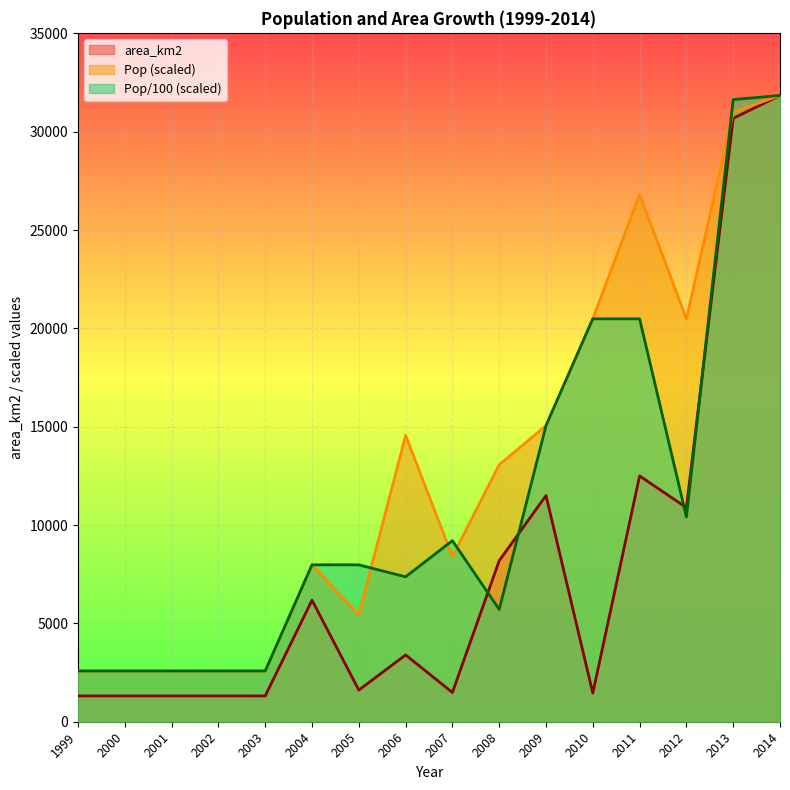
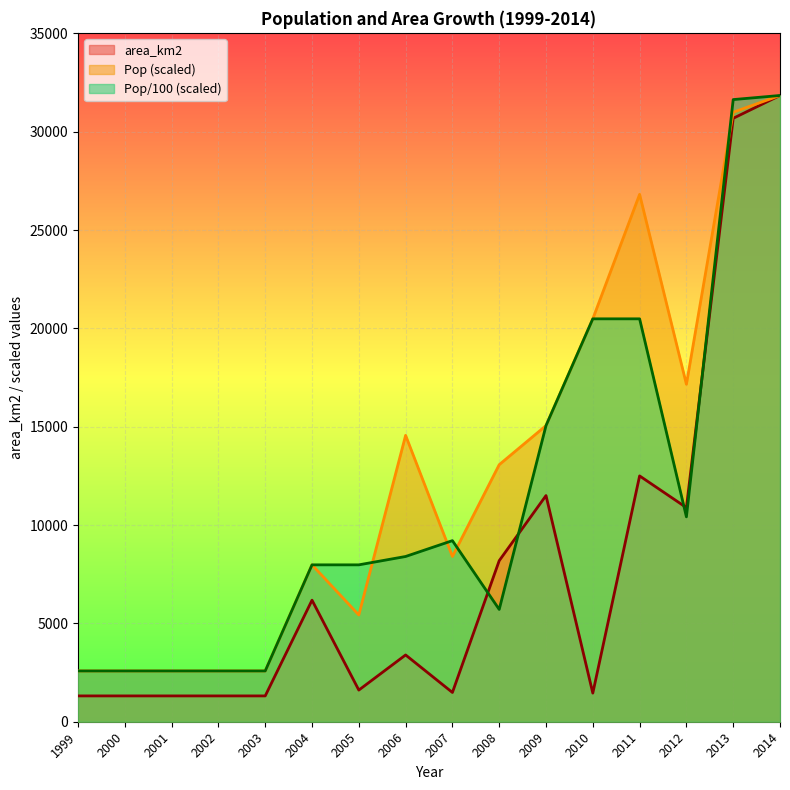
Pop/100 (scaled), 2006: 7400 -> 8400
Pop (scaled), 2012: 20500 -> 17200
